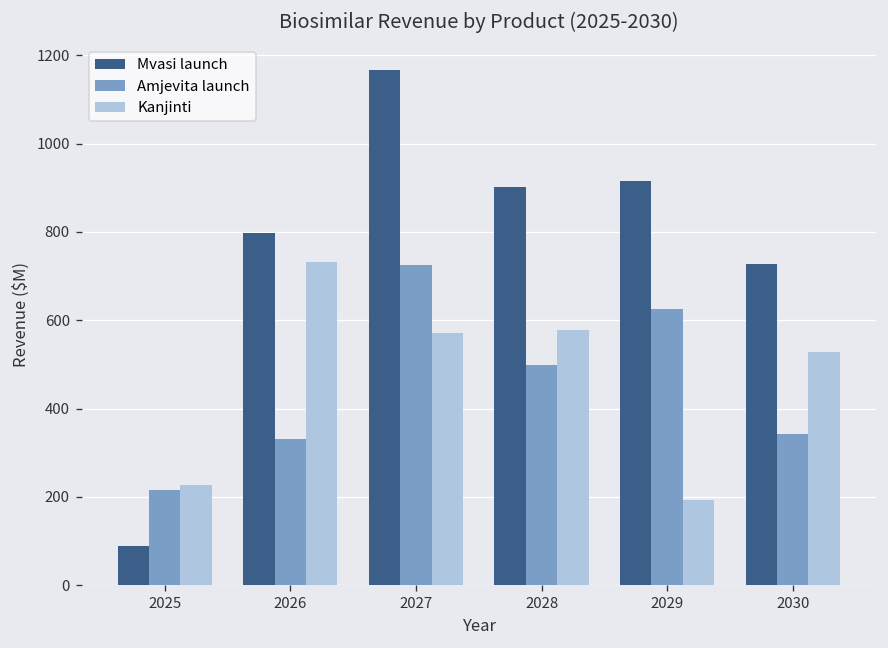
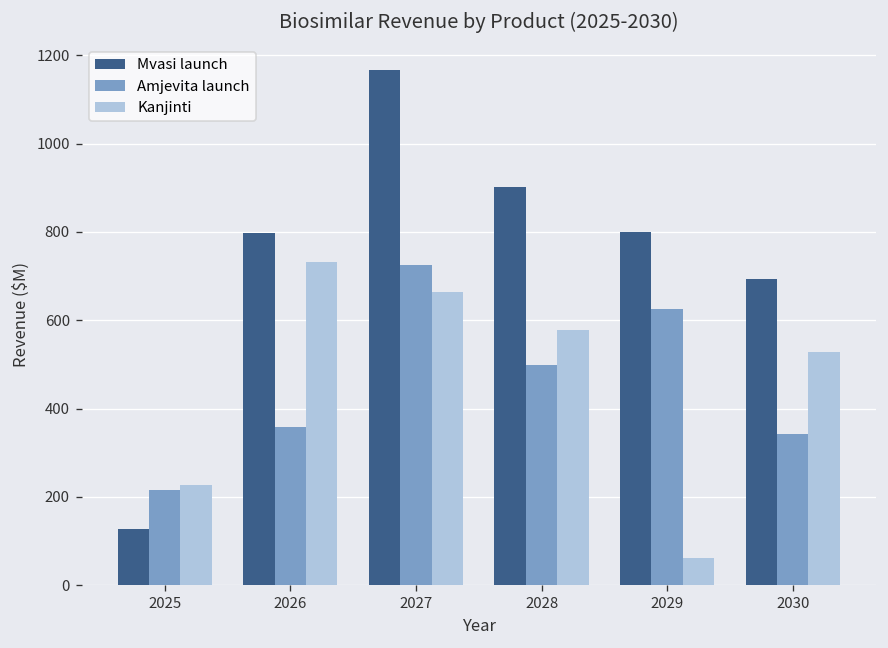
Mvasi launch, 2025: 90 -> 130
Amjevita launch, 2026: 330 -> 360
Kanjinti, 2027: 570 -> 660
Mvasi launch, 2029: 920 -> 800
Kanjinti, 2029: 190 -> 60
Mvasi launch, 2030: 730 -> 690
